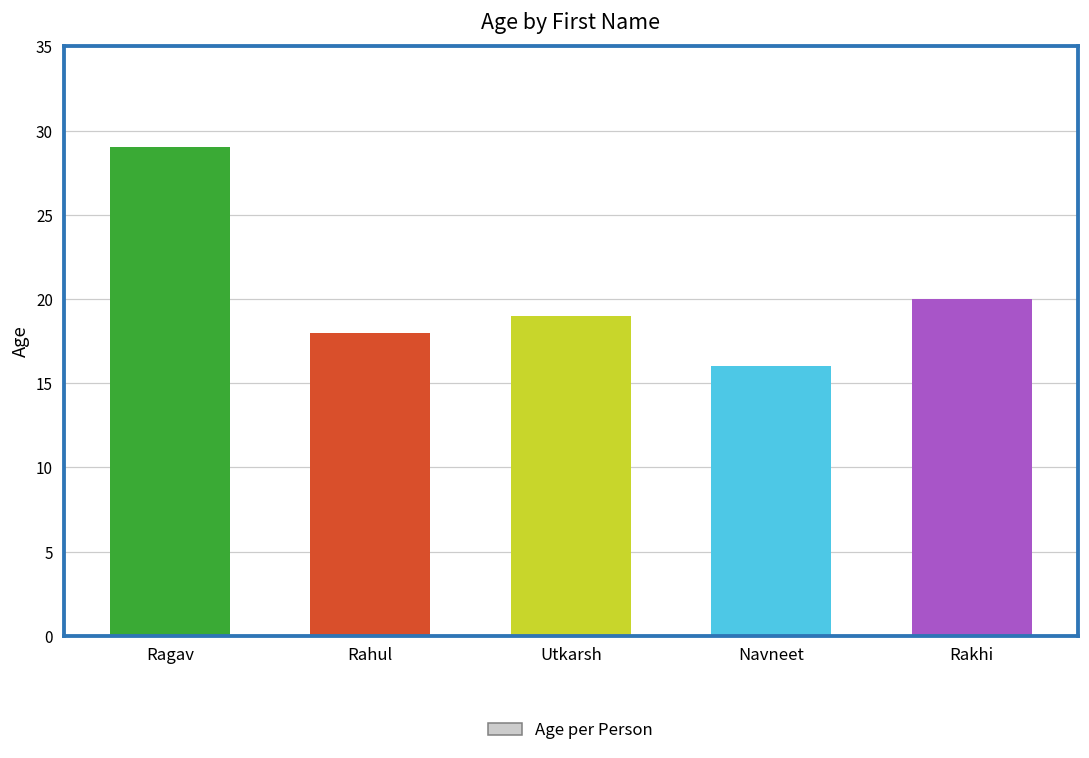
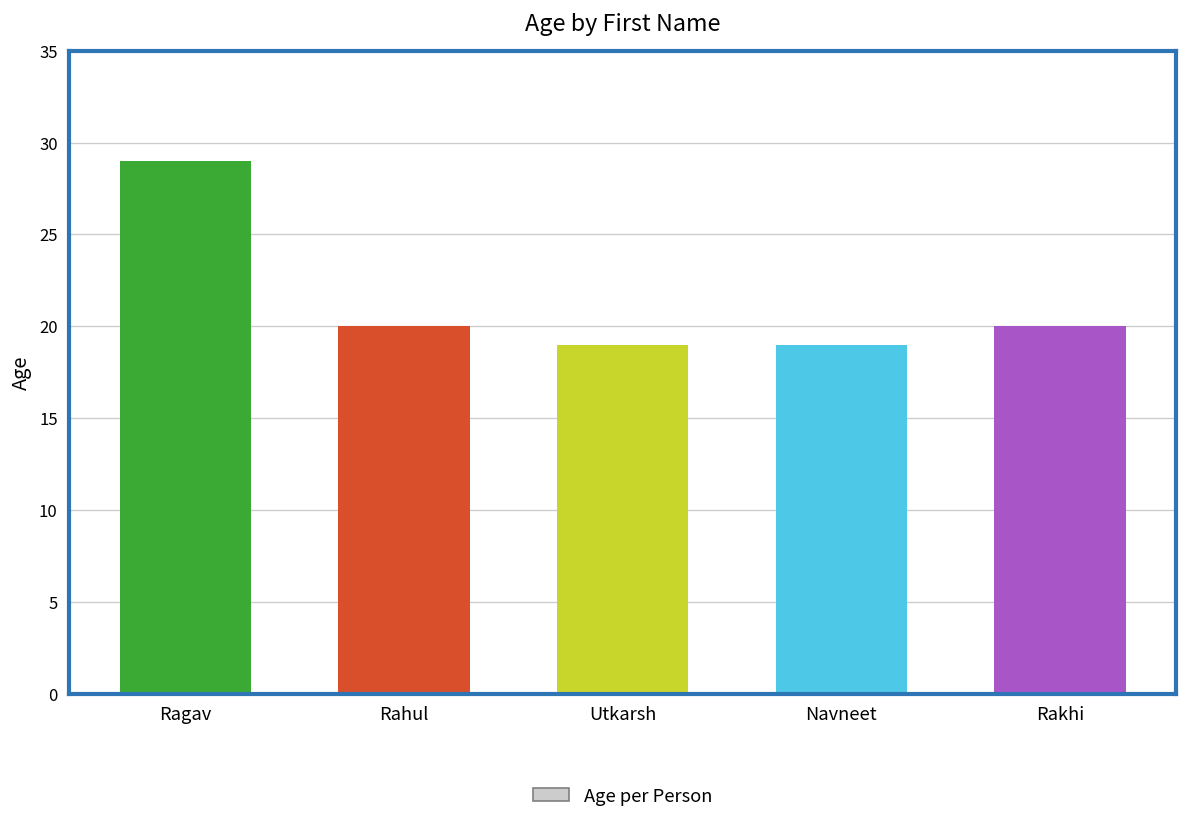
Rahul: 18 -> 20
Navneet: 16 -> 19
